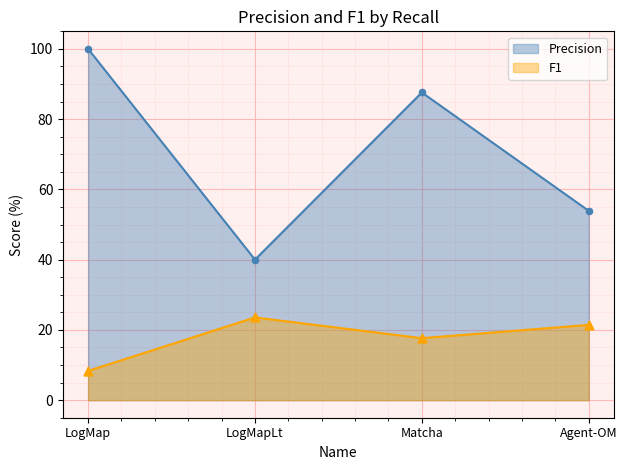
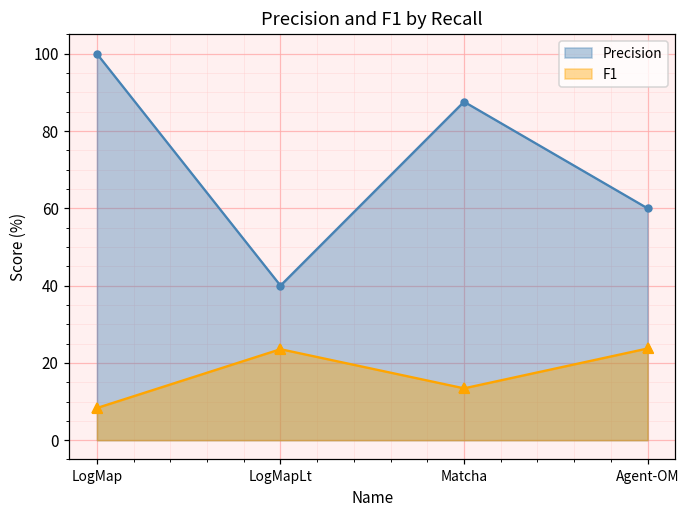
F1, Matcha: 18 -> 13
Precision, Agent-OM: 54 -> 60
F1, Agent-OM: 21 -> 24
